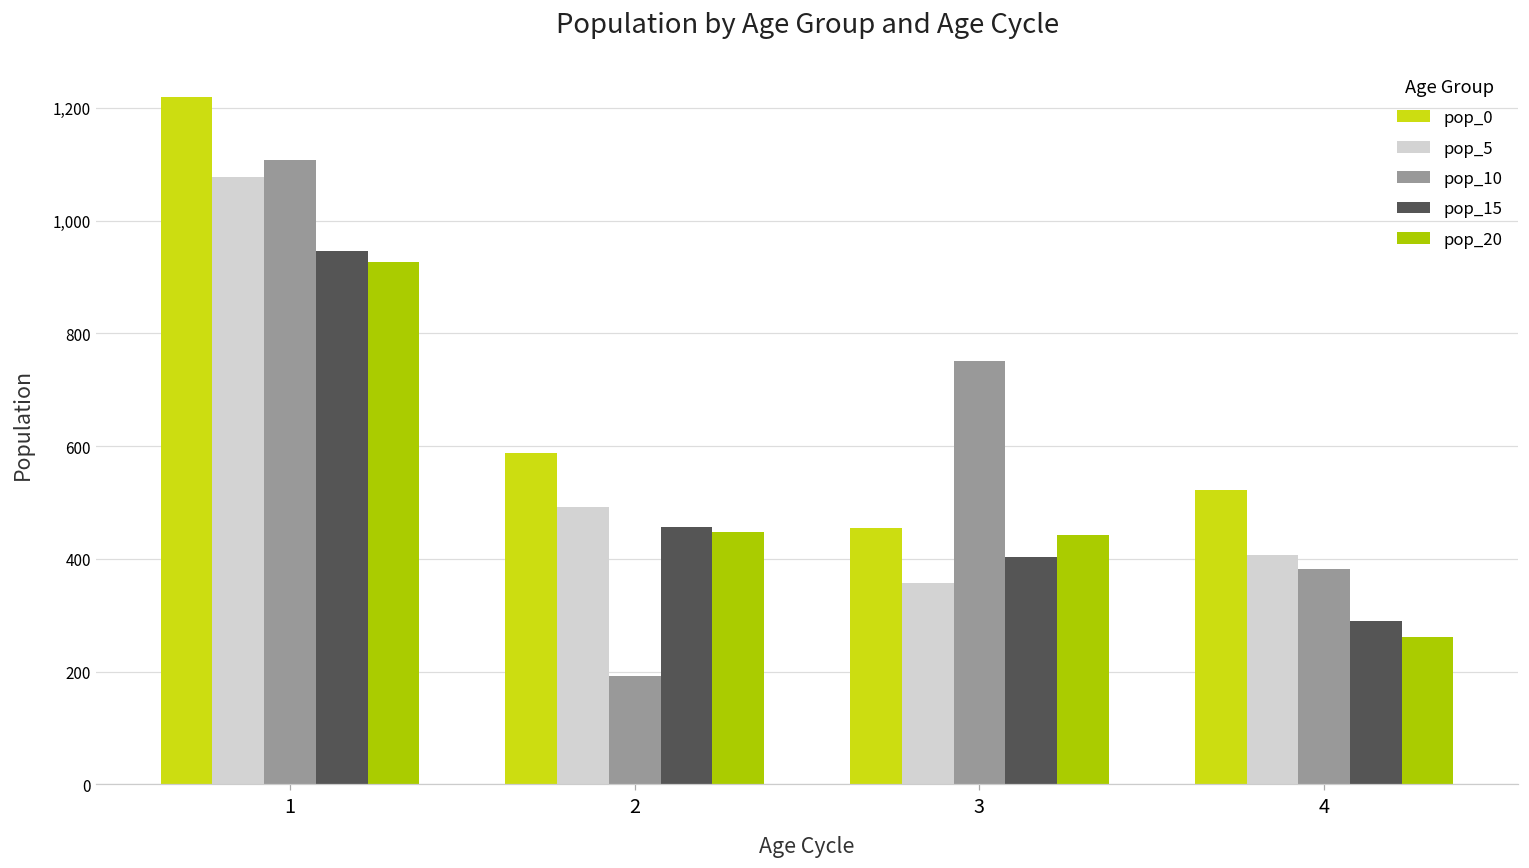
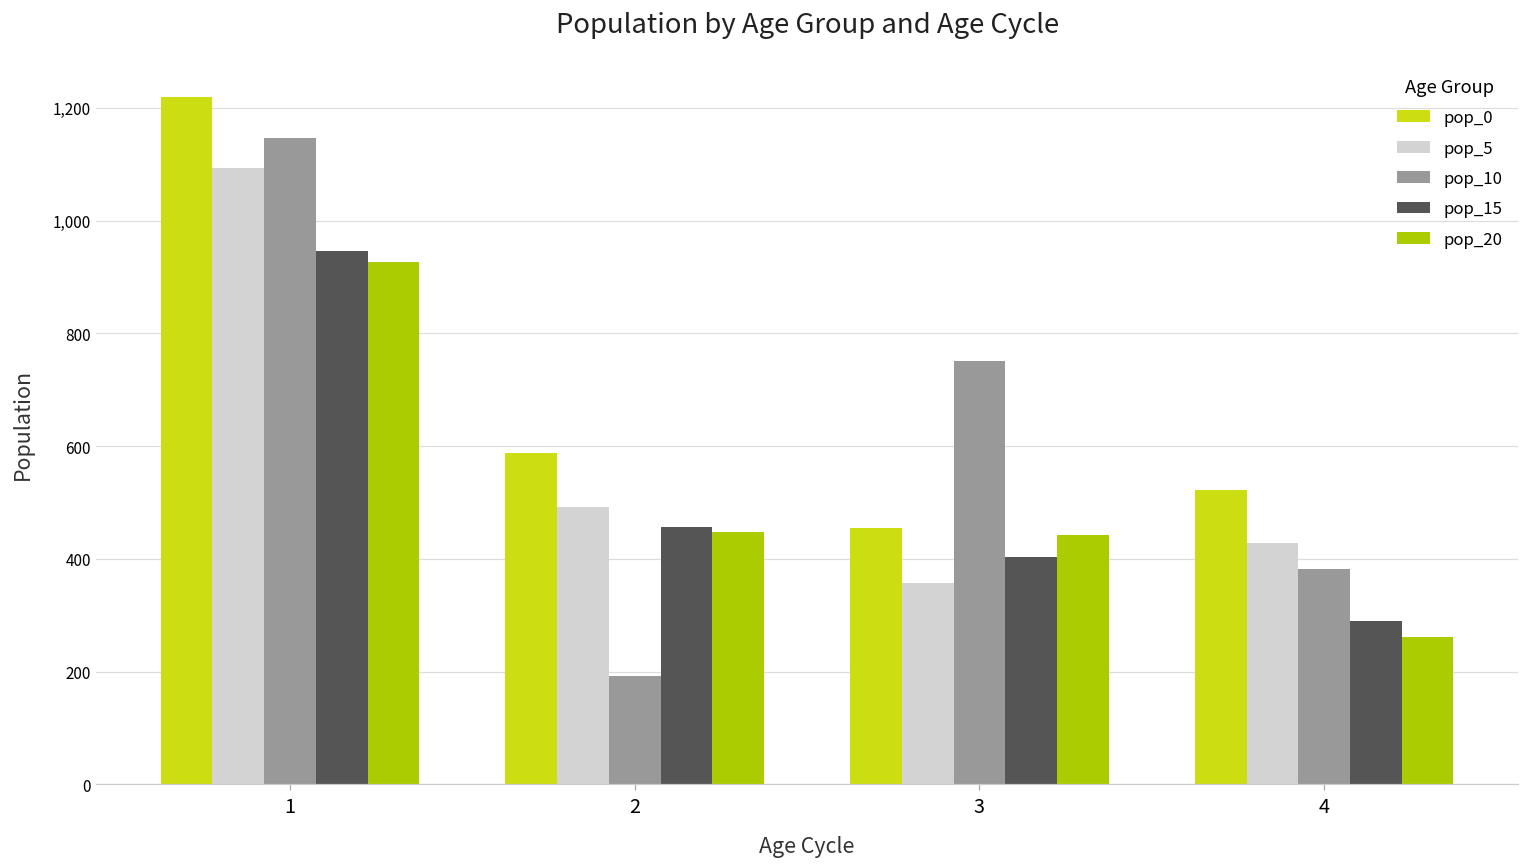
pop_5, 1: 1,080 -> 1,090
pop_10, 1: 1,110 -> 1,150
pop_5, 4: 410 -> 430
